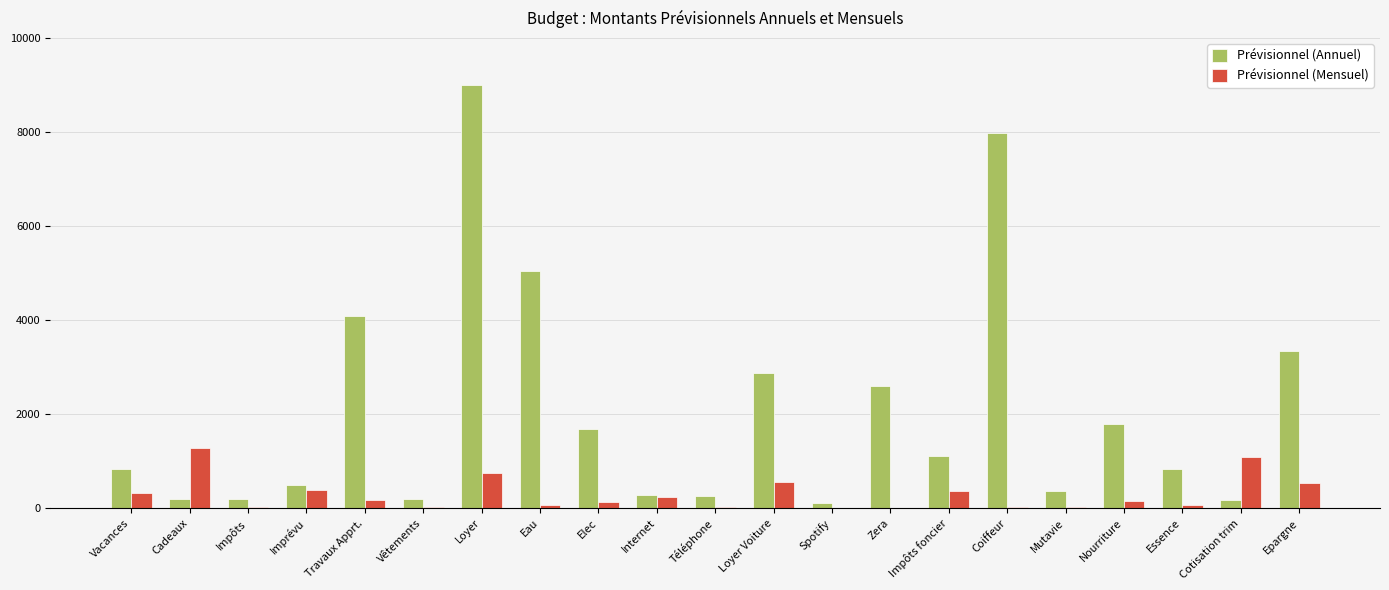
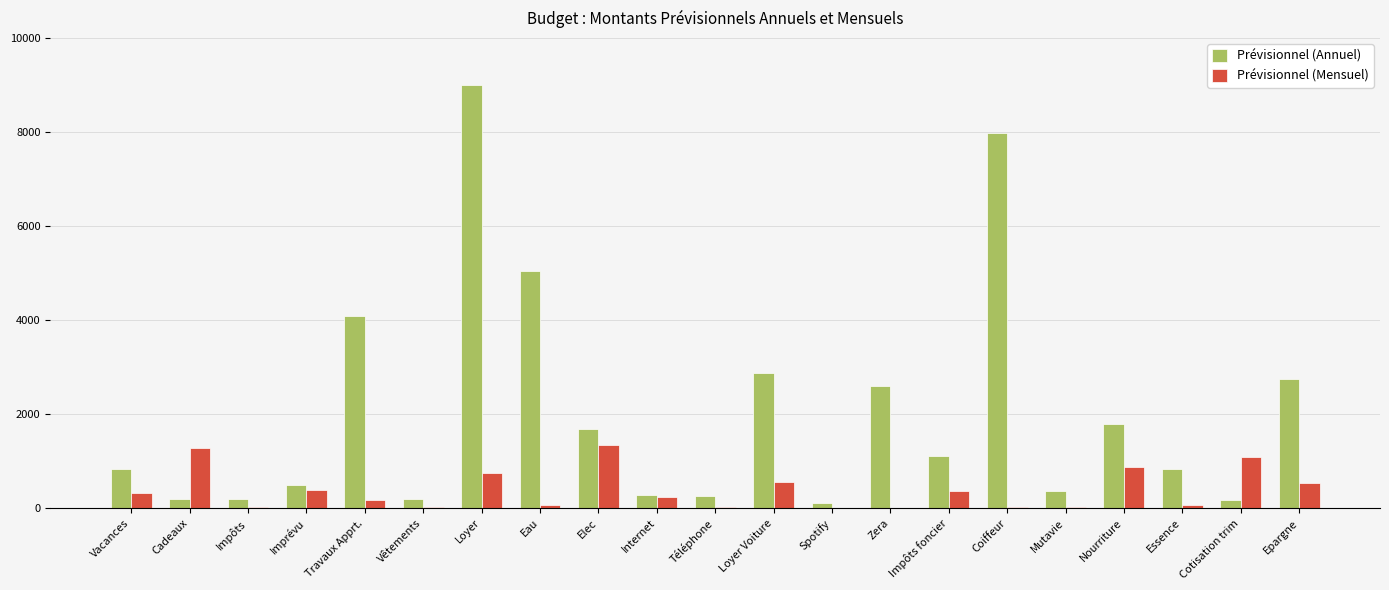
Prévisionnel (Mensuel), Elec: 100 -> 1300
Prévisionnel (Mensuel), Nourriture: 200 -> 900
Prévisionnel (Annuel), Epargne: 3300 -> 2700
